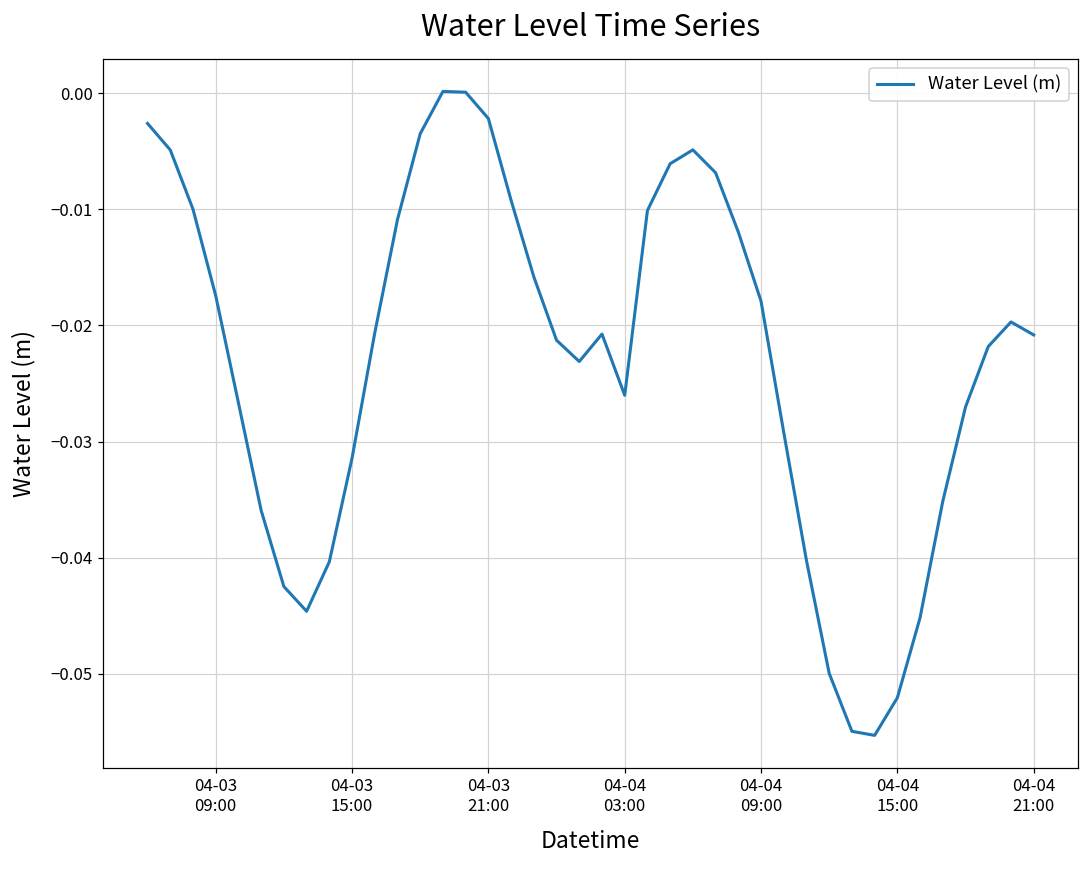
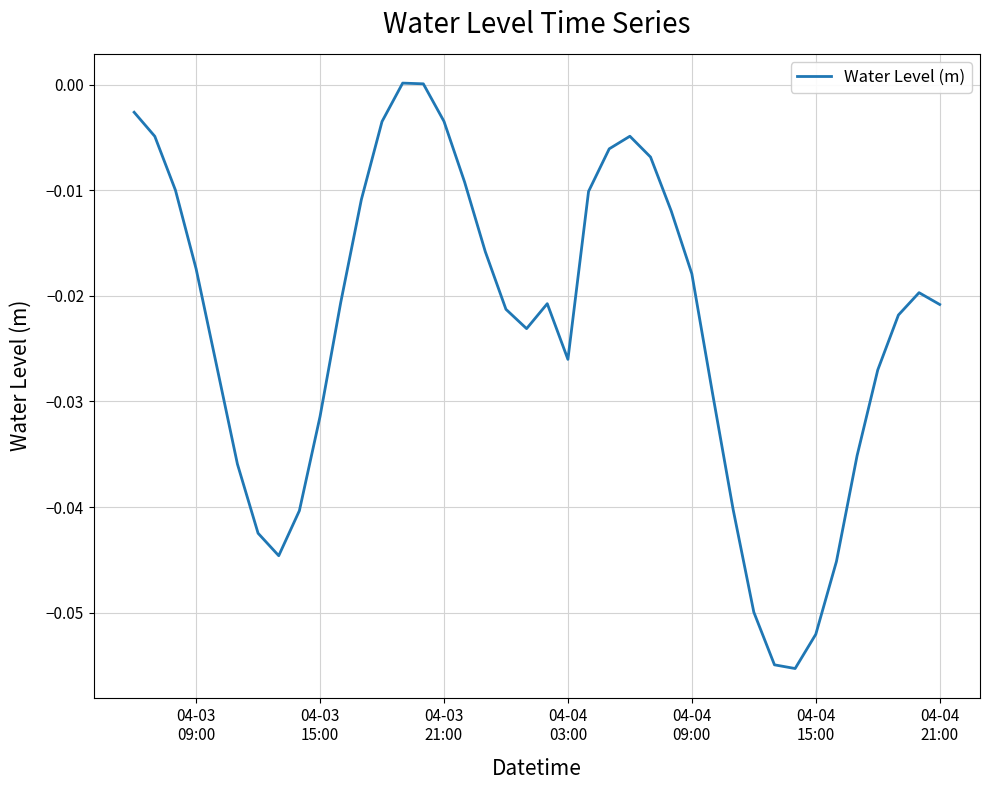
04-03 21:00: -0.0022 -> -0.0035
